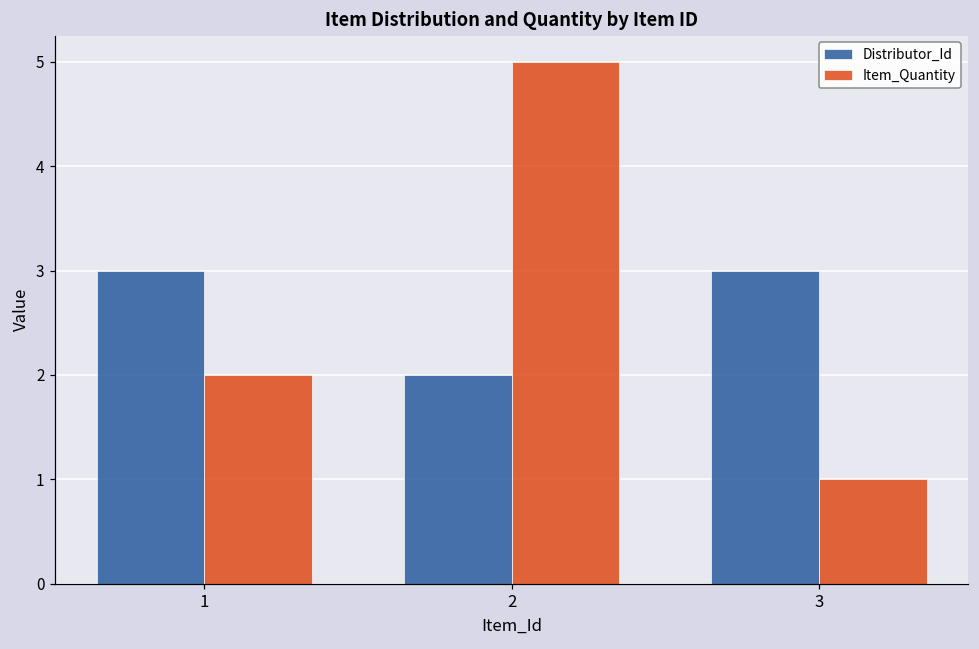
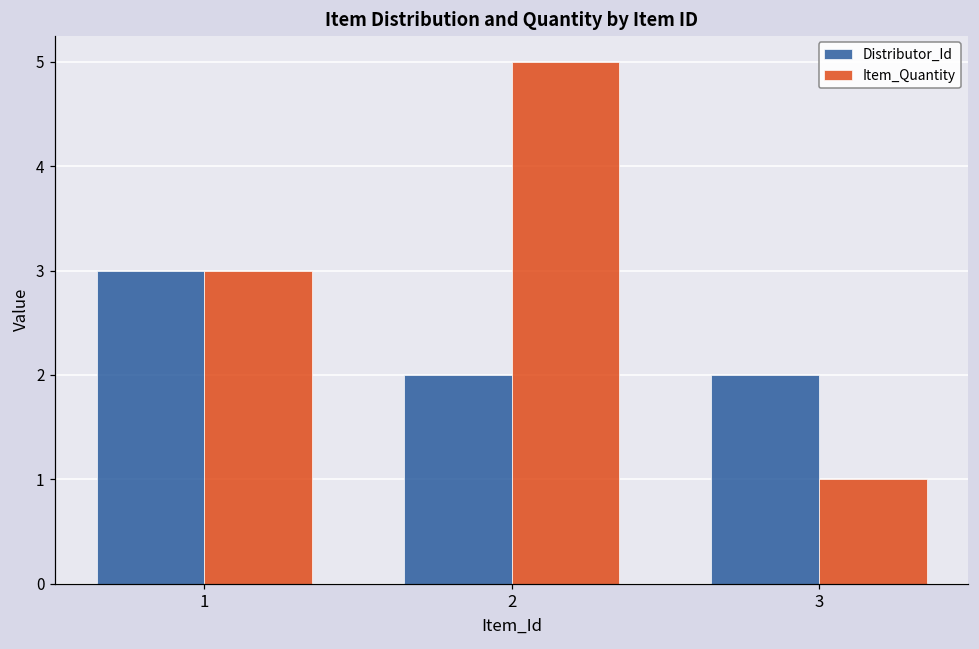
Item_Quantity, 1: 2 -> 3
Distributor_Id, 3: 3 -> 2
